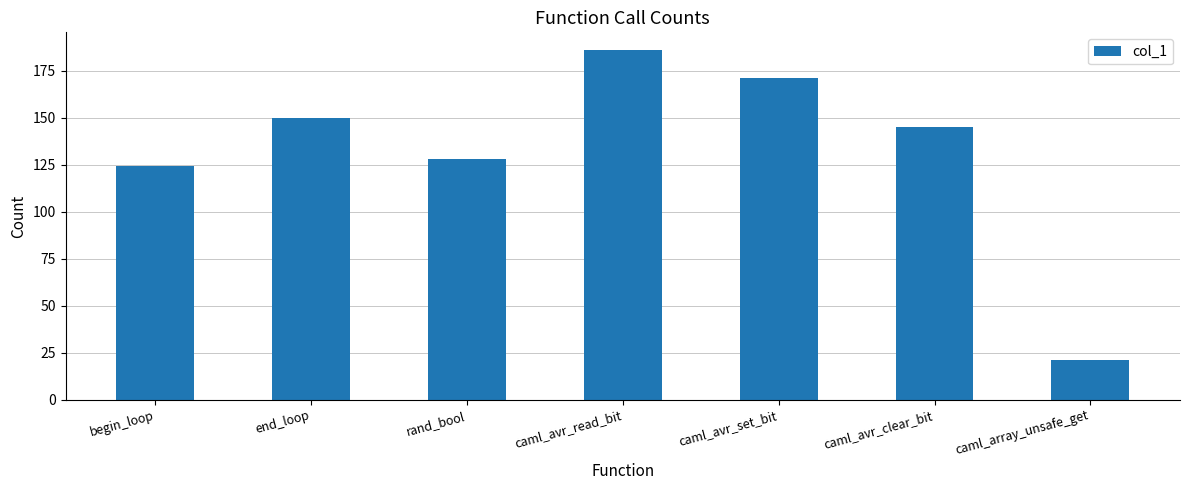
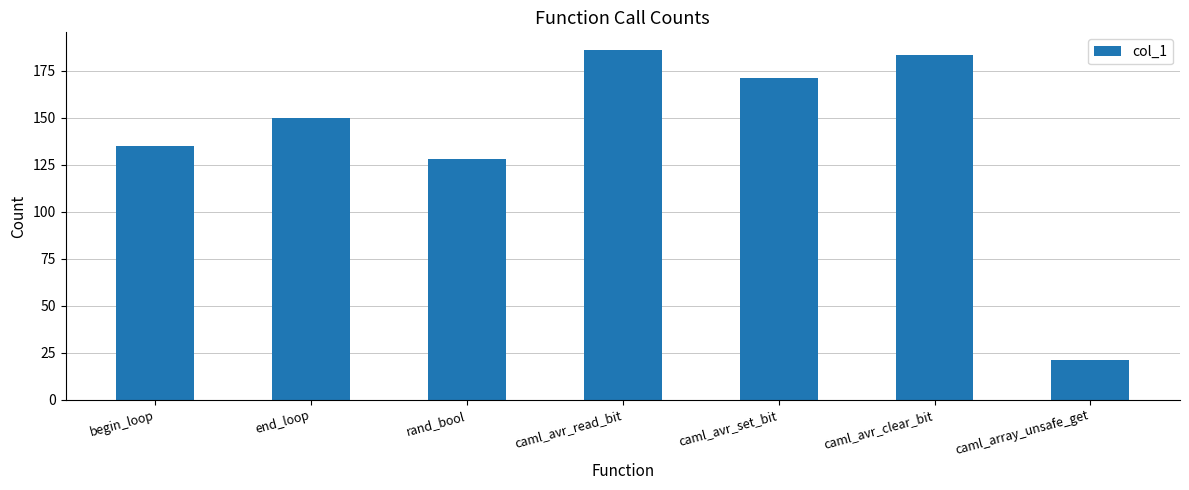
begin_loop: 124 -> 135
caml_avr_clear_bit: 145 -> 183
